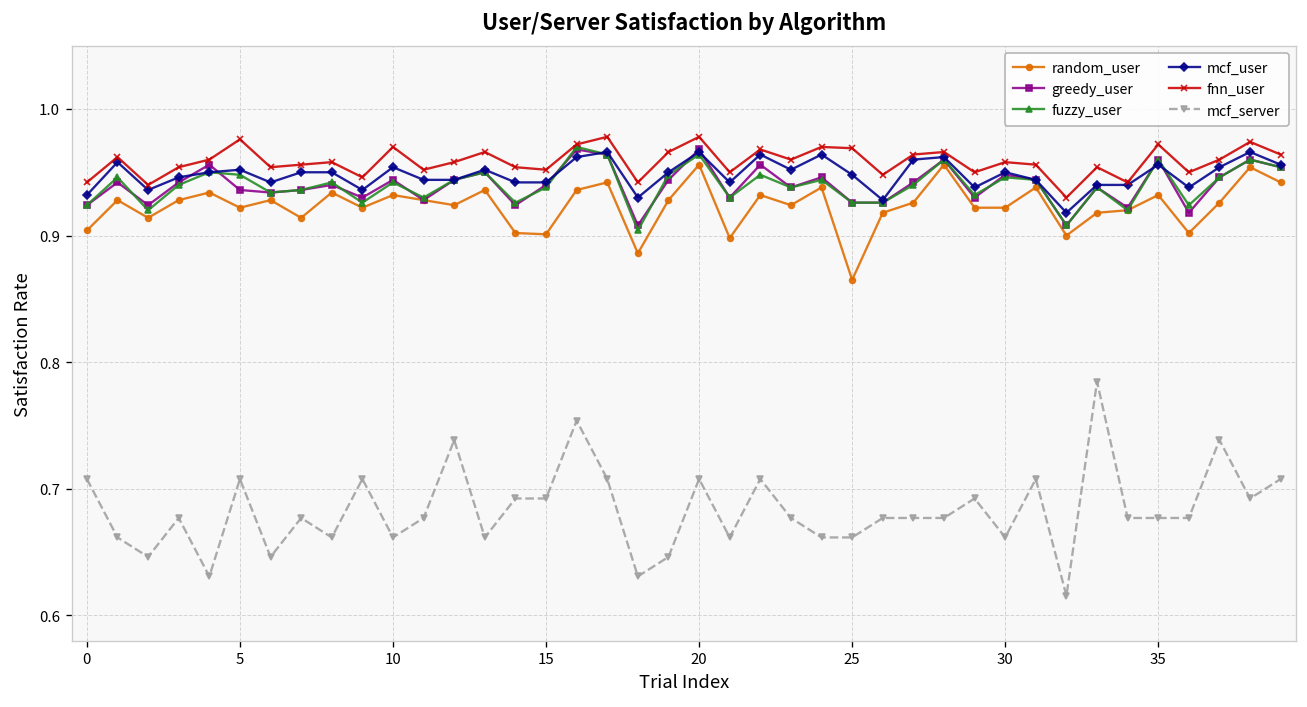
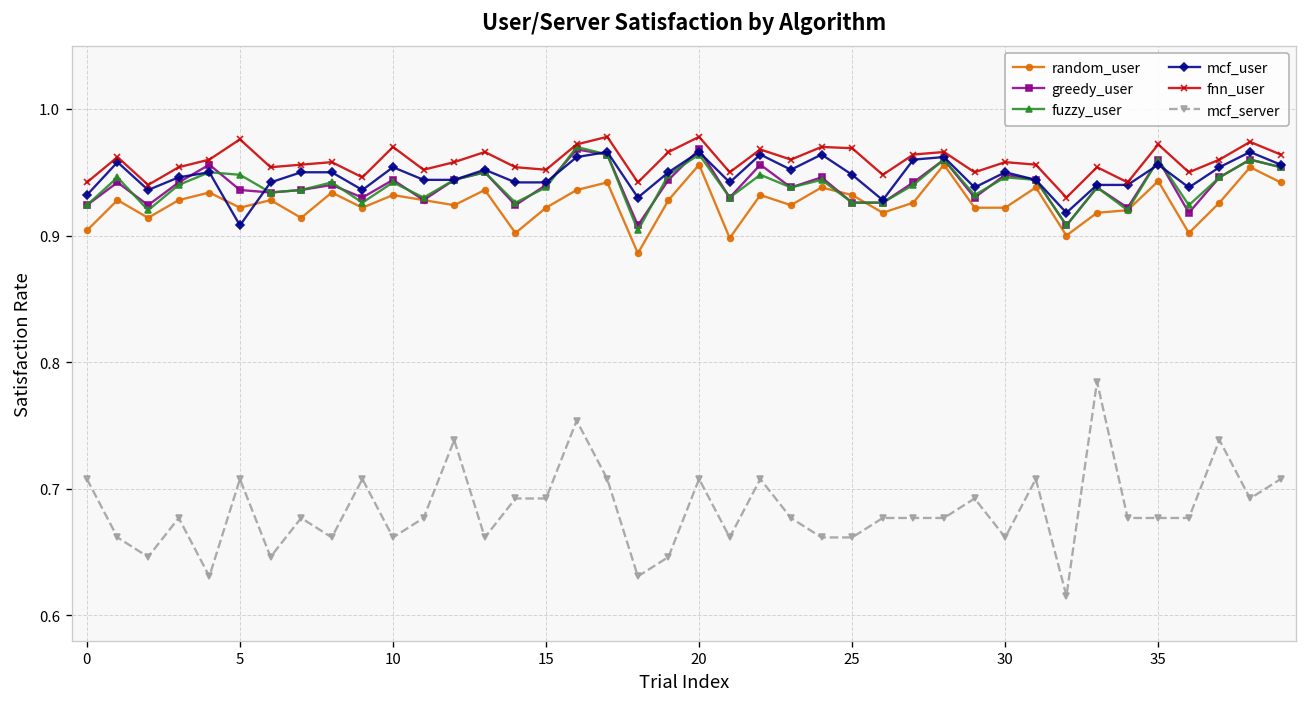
mcf_user, 5: 0.952 -> 0.908
random_user, 15: 0.901 -> 0.922
random_user, 25: 0.865 -> 0.932
random_user, 35: 0.932 -> 0.943
